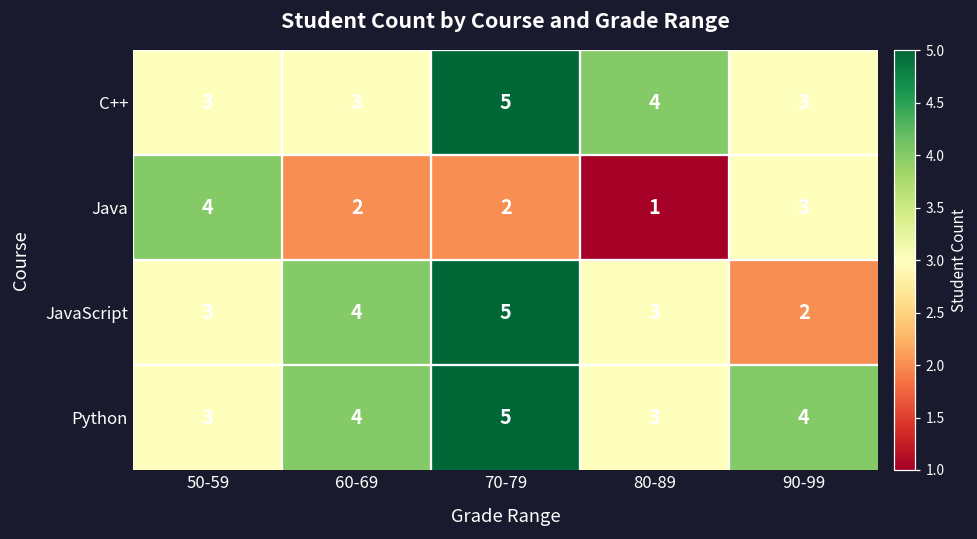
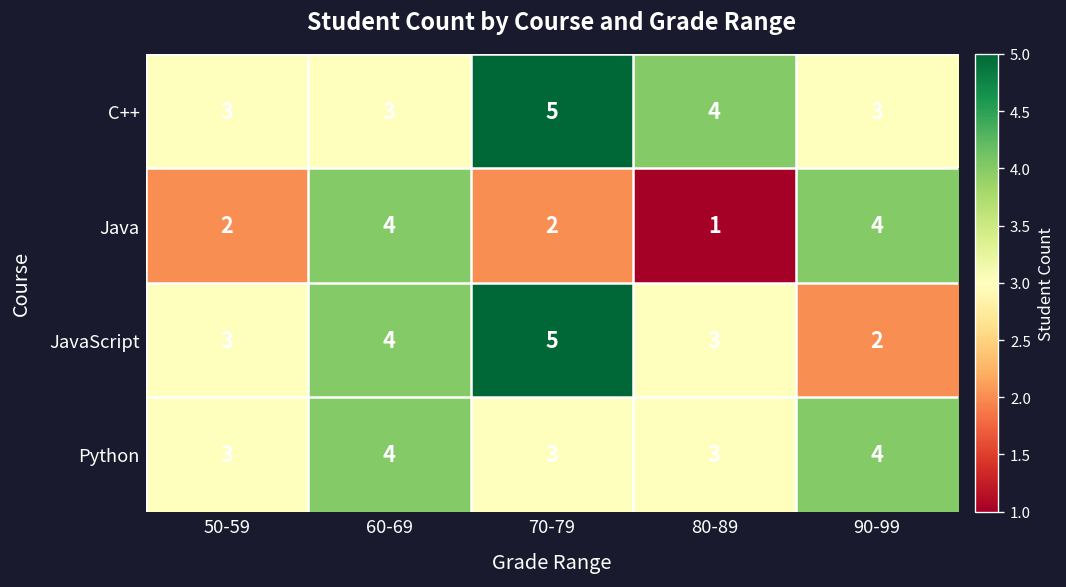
Java, 50-59: 4 -> 2
Java, 60-69: 2 -> 4
Java, 90-99: 3 -> 4
Python, 70-79: 5 -> 3
